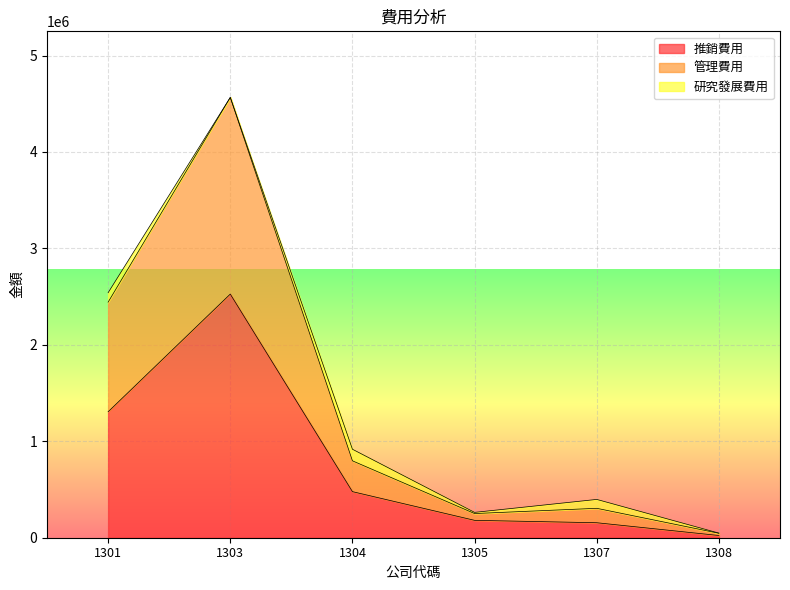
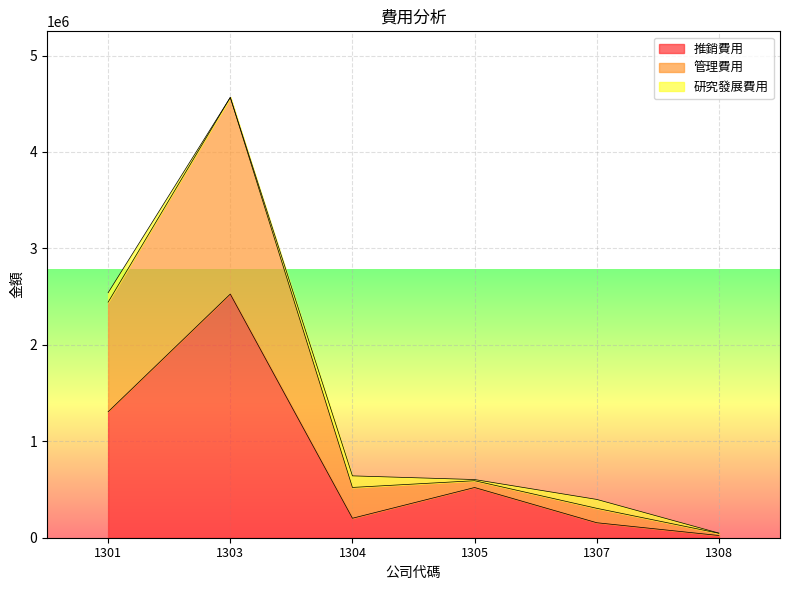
推銷費用, 1304: 500000 -> 200000
推銷費用, 1305: 200000 -> 500000
